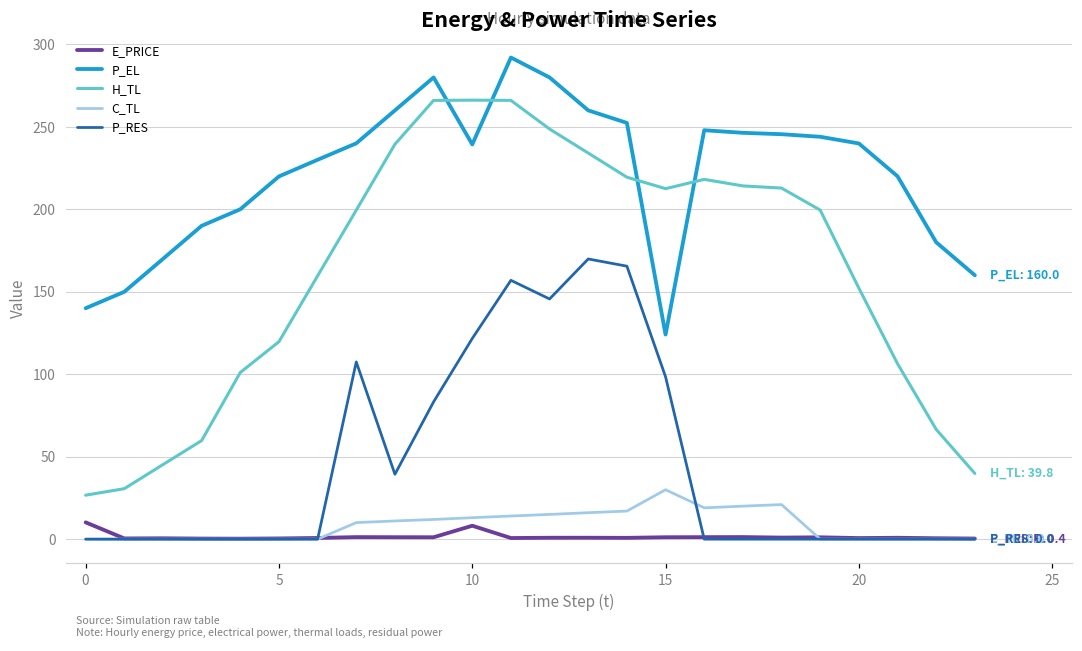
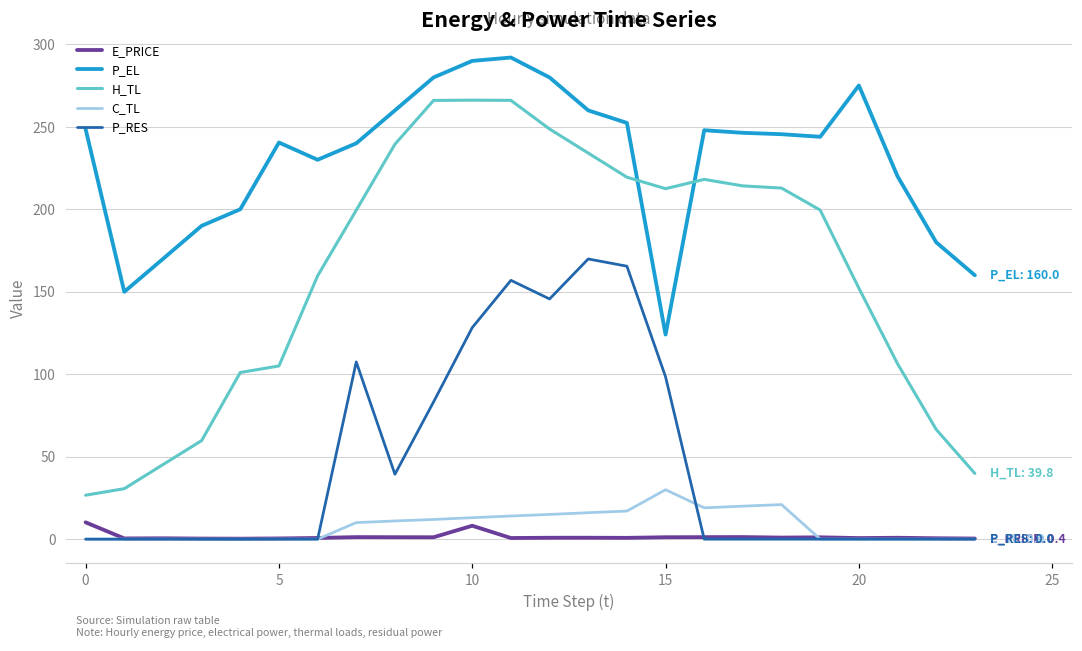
P_EL, 0: 140 -> 249
P_EL, 5: 220 -> 241
H_TL, 5: 120 -> 105
P_EL, 10: 239 -> 290
P_RES, 10: 122 -> 128
P_EL, 20: 240 -> 275
